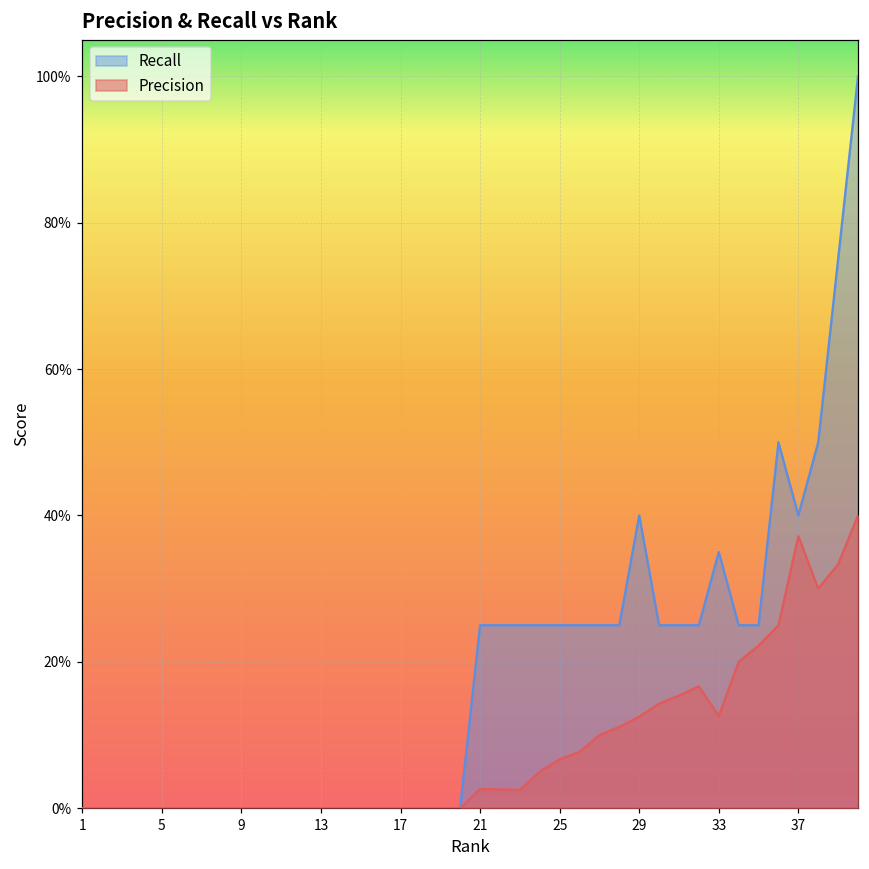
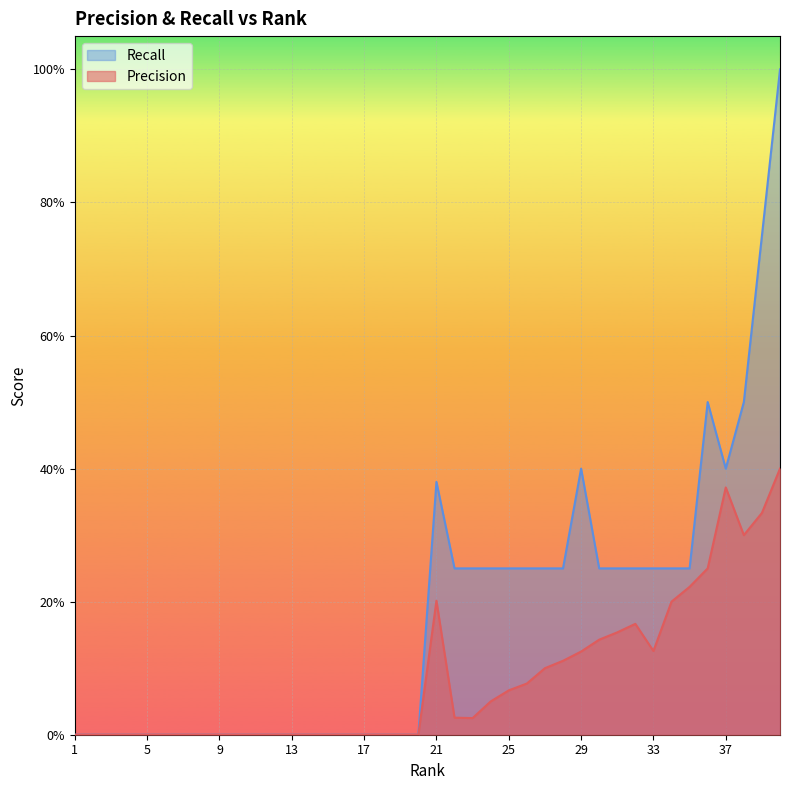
Recall, 21: 25% -> 38%
Precision, 21: 3% -> 20%
Recall, 33: 35% -> 25%
